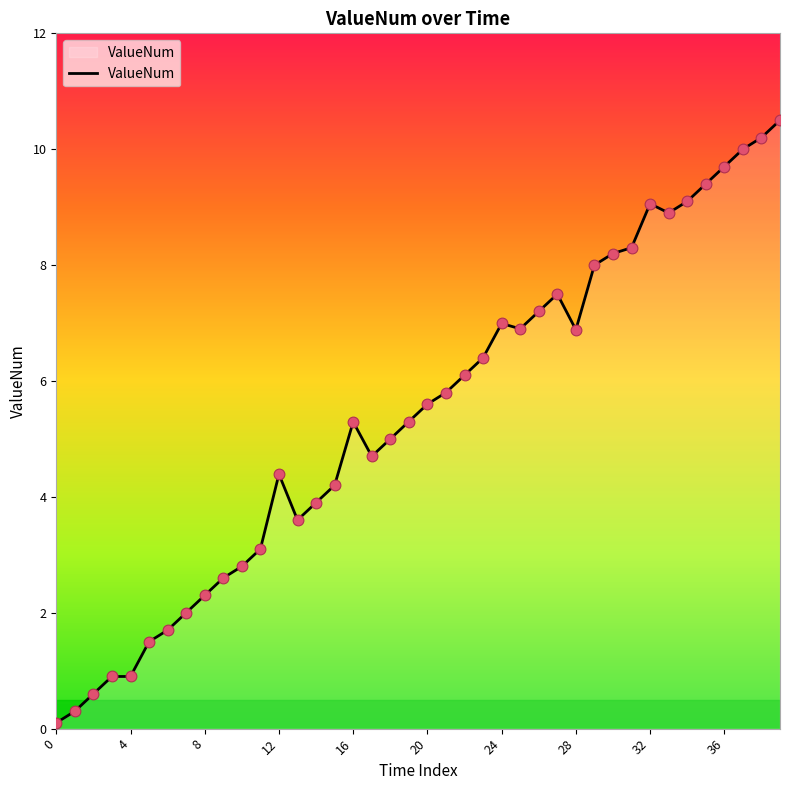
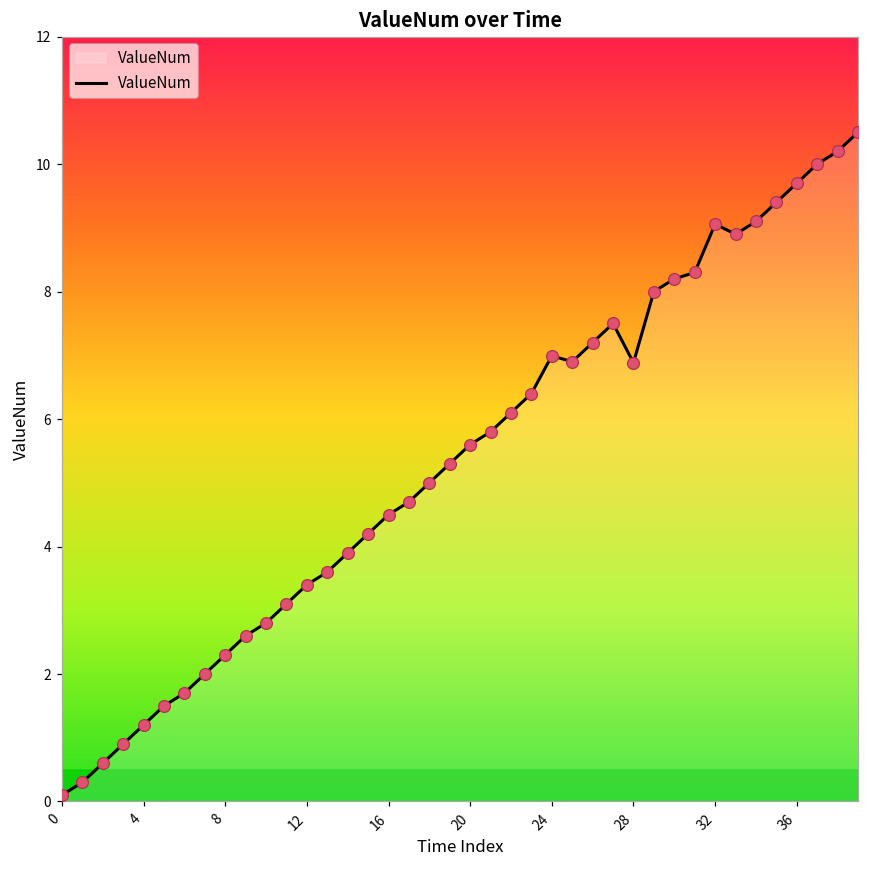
4: 0.9 -> 1.2
12: 4.4 -> 3.4
16: 5.3 -> 4.5
